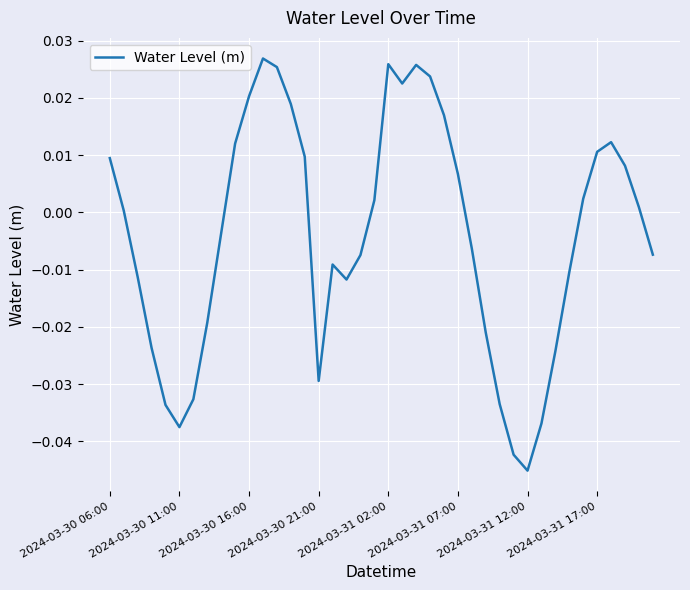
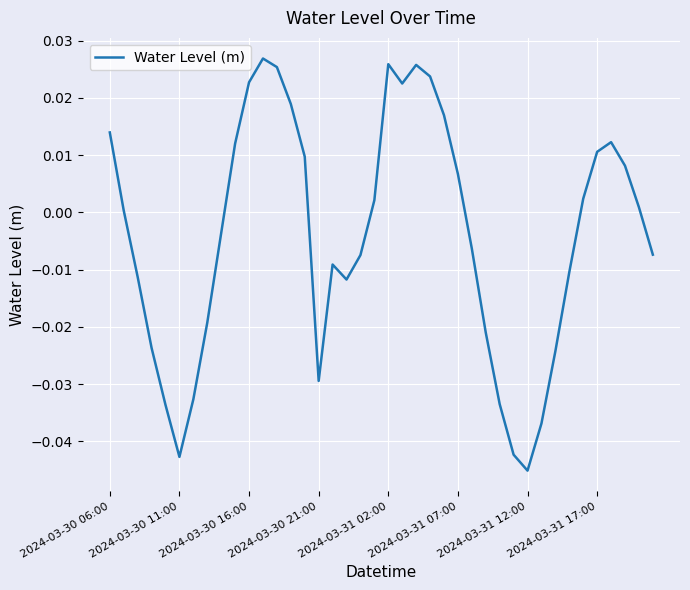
2024-03-30 06:00: 0.009 -> 0.014
2024-03-30 11:00: -0.038 -> -0.043
2024-03-30 16:00: 0.020 -> 0.023
